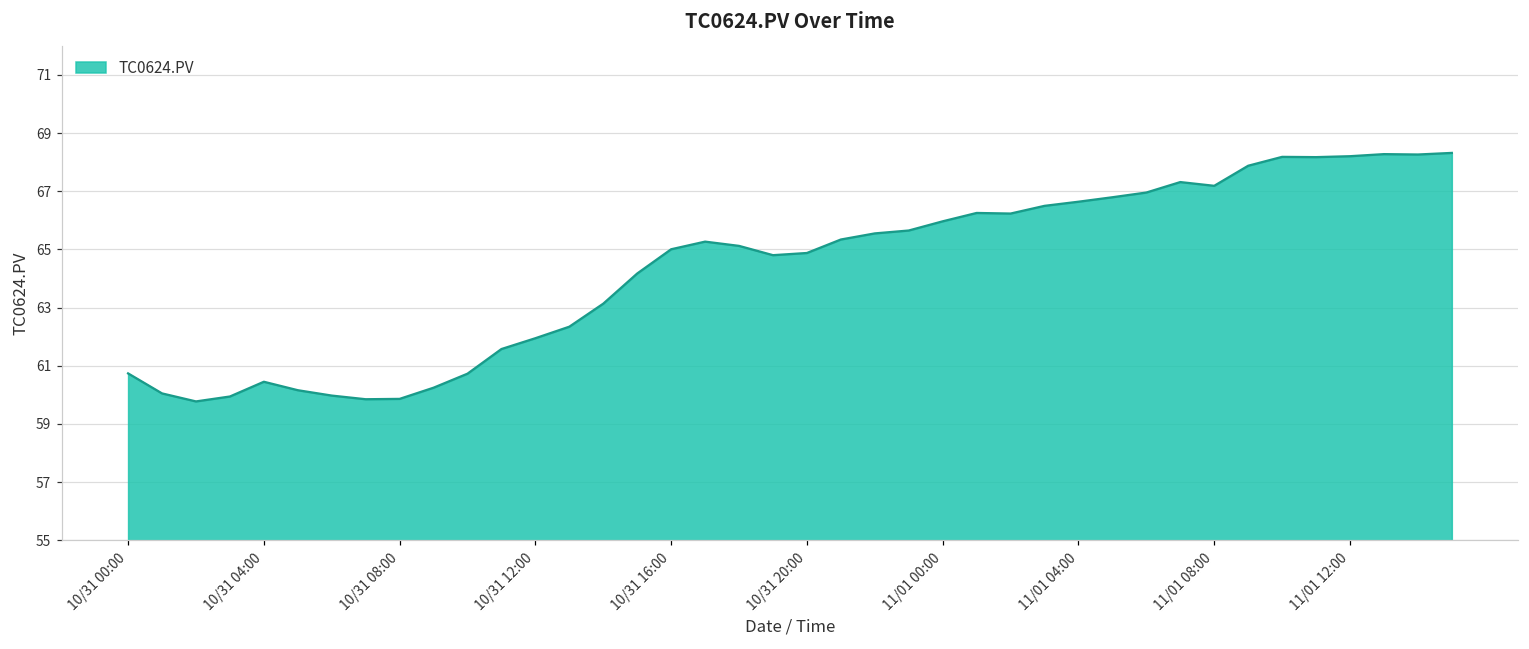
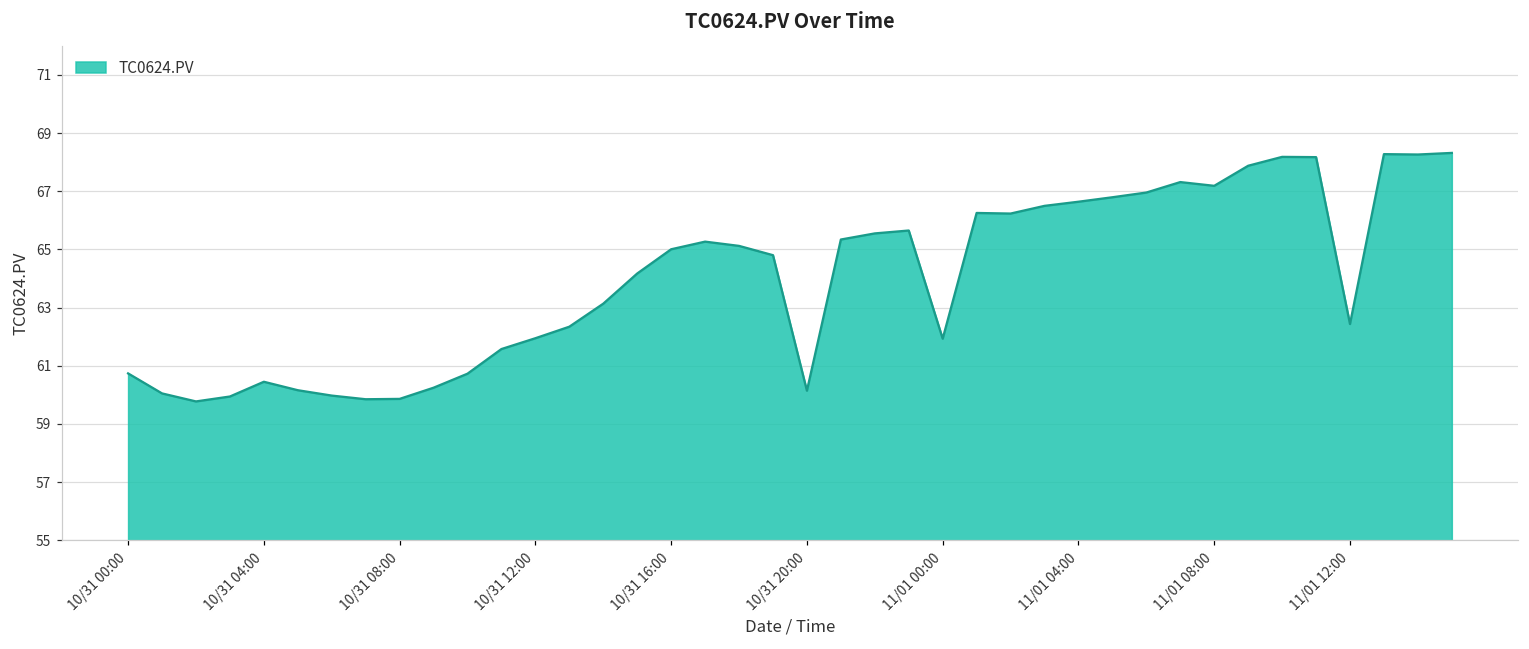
10/31 20:00: 64.9 -> 60.1
11/01 00:00: 66.0 -> 61.9
11/01 12:00: 68.2 -> 62.4
